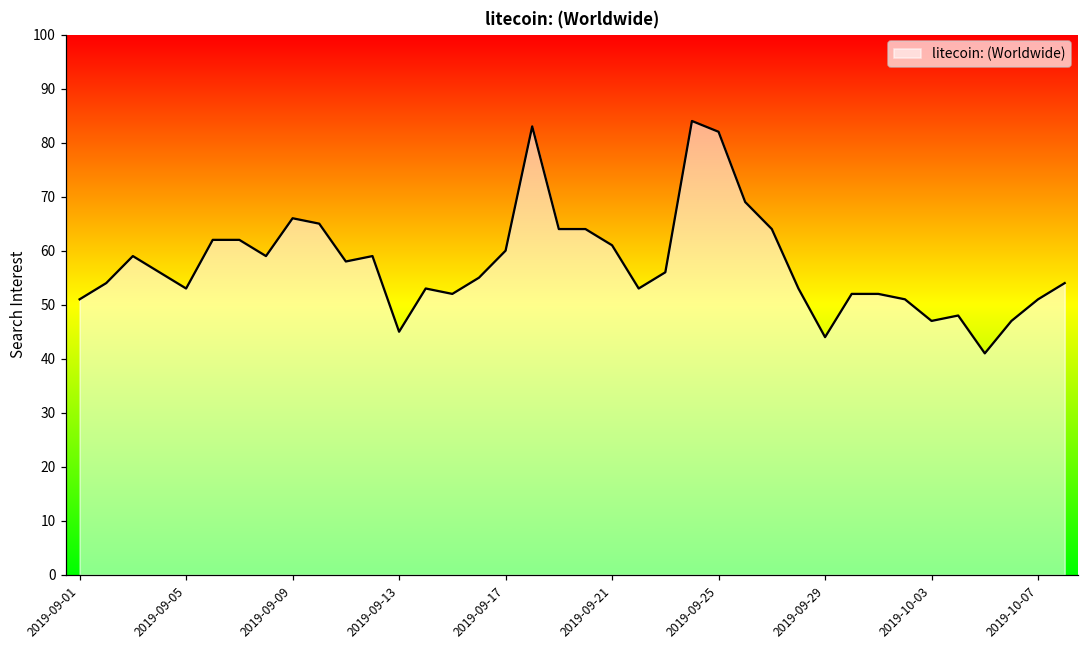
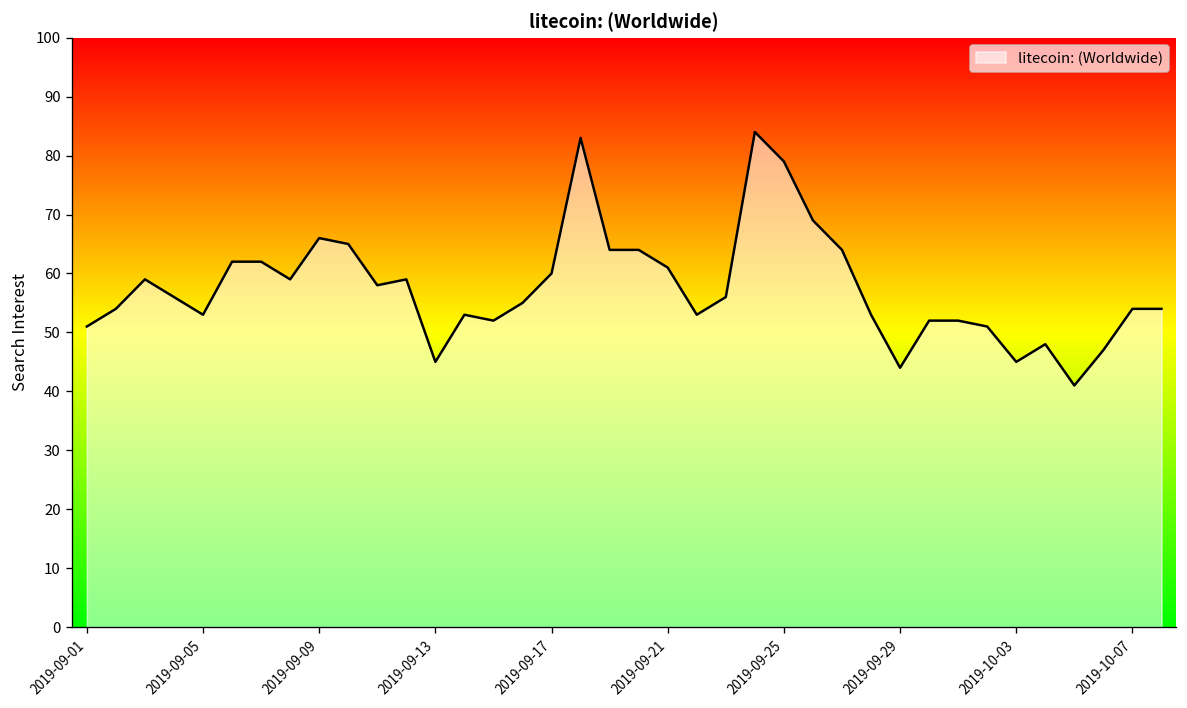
2019-09-25: 82 -> 79
2019-10-03: 47 -> 45
2019-10-07: 51 -> 54
